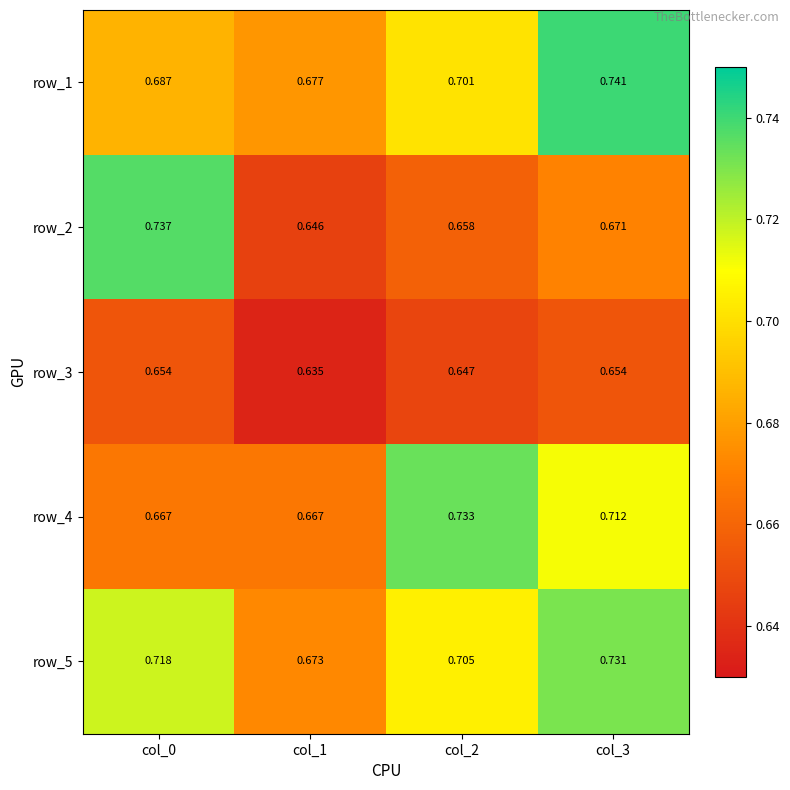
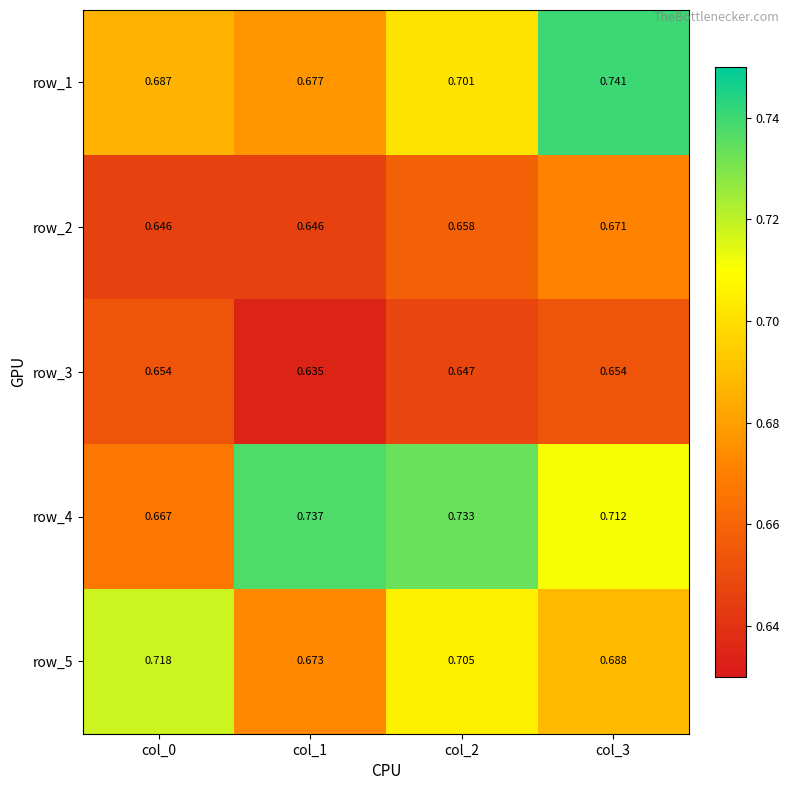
row_2, col_0: 0.737 -> 0.646
row_4, col_1: 0.667 -> 0.737
row_5, col_3: 0.731 -> 0.688
